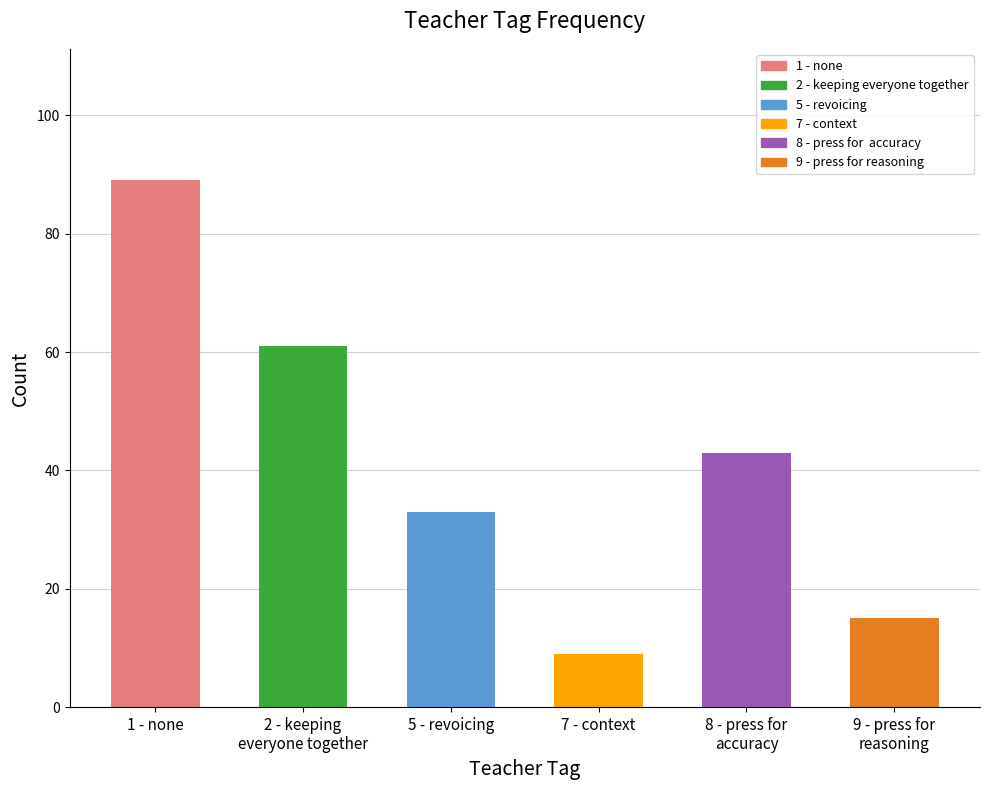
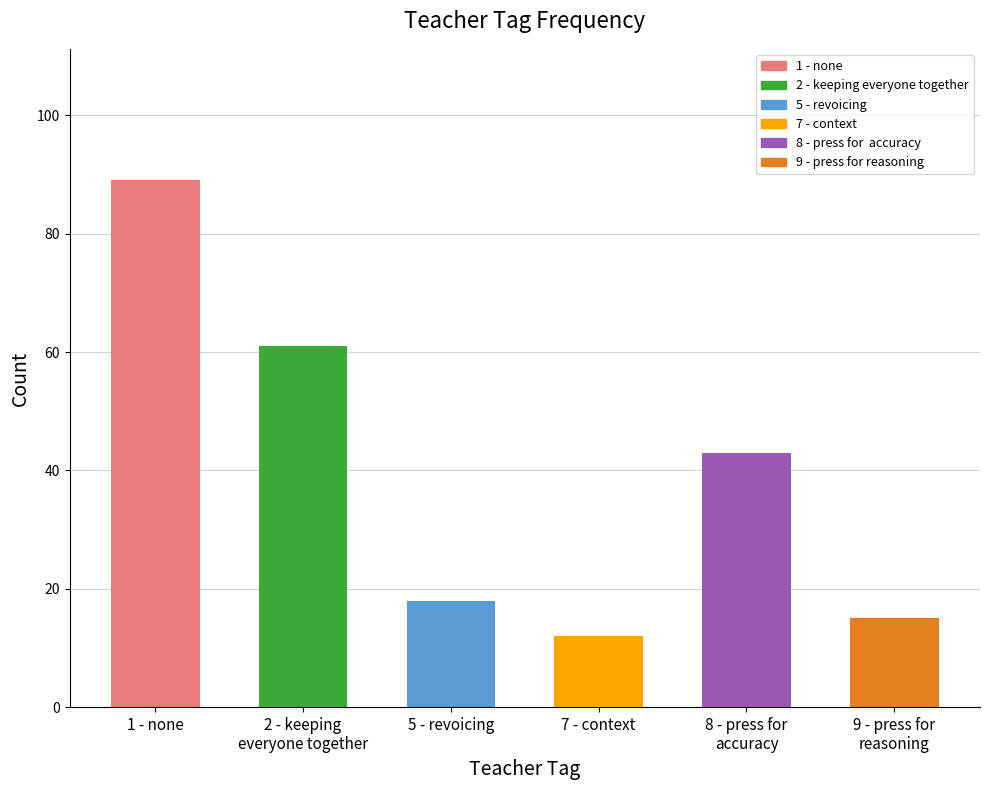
5 - revoicing: 33 -> 18
7 - context: 9 -> 12
